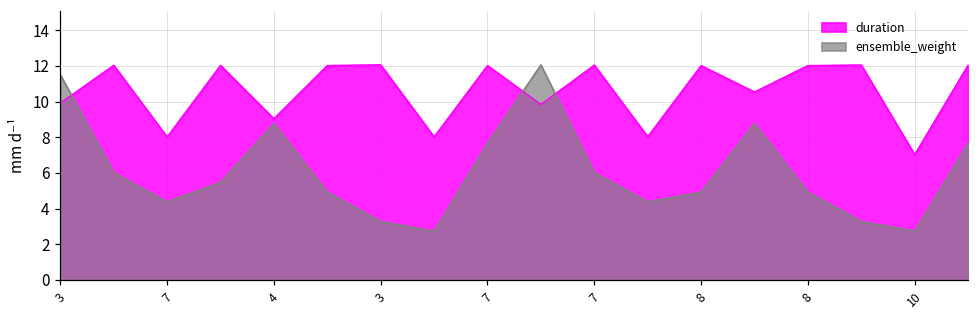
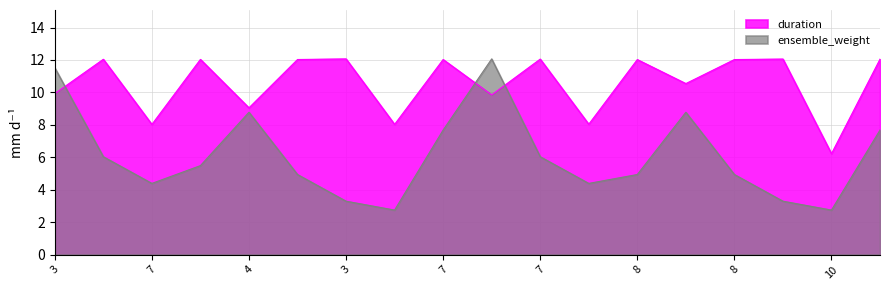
duration, 10: 7.0 -> 6.2
